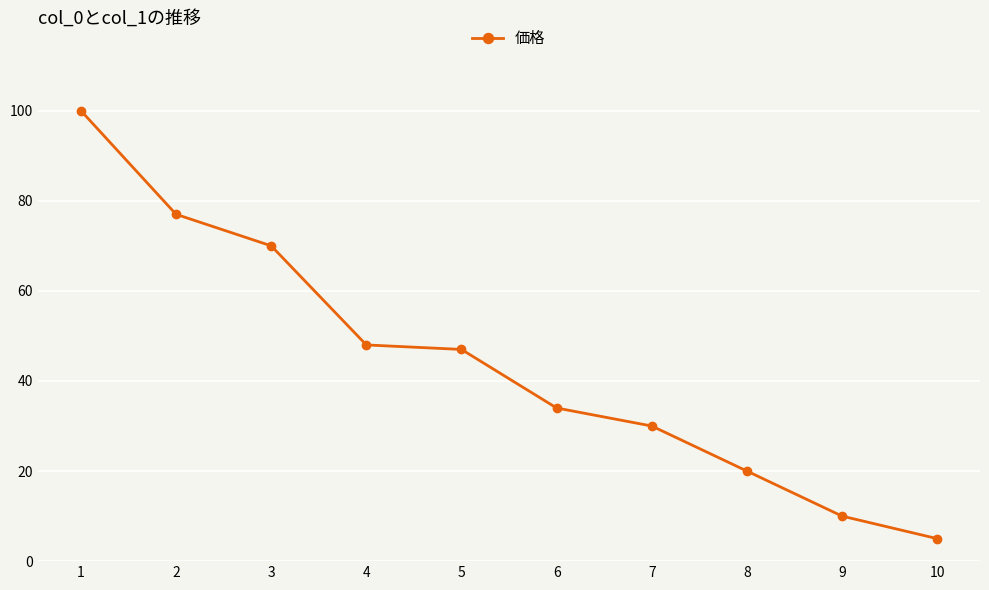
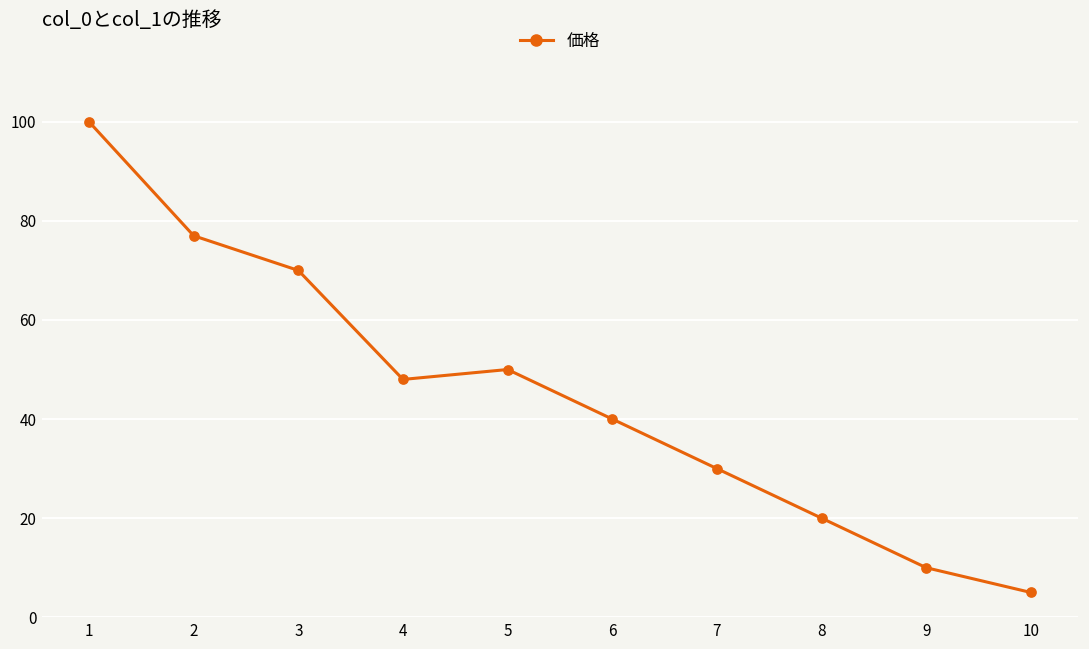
5: 47 -> 50
6: 34 -> 40
